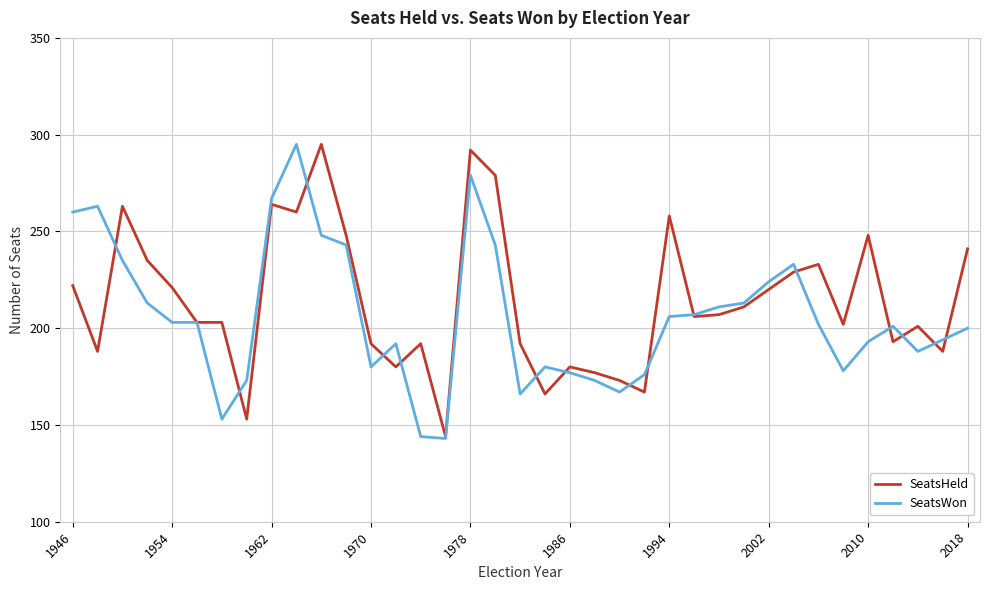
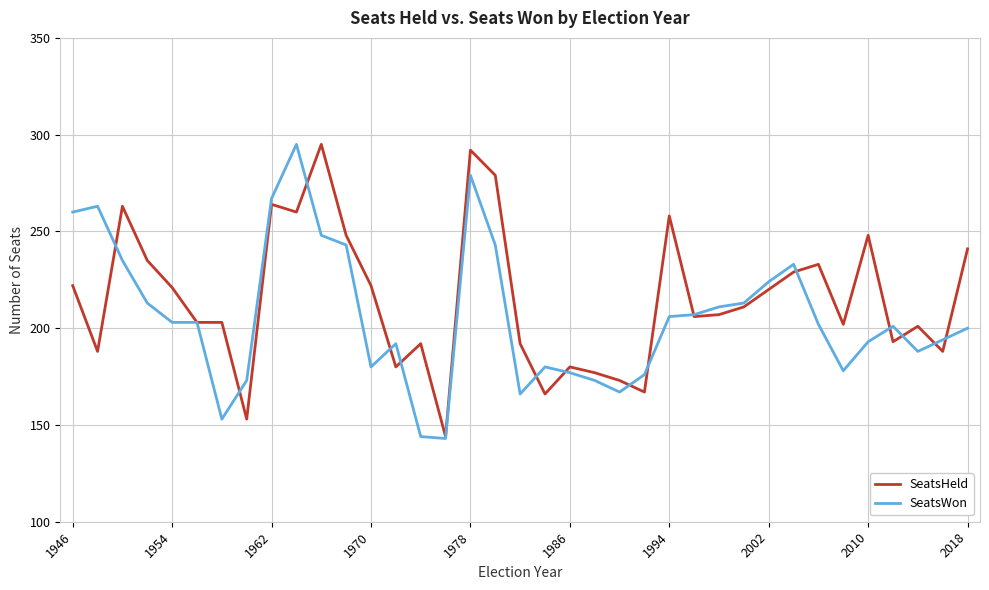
SeatsHeld, 1970: 192 -> 222
